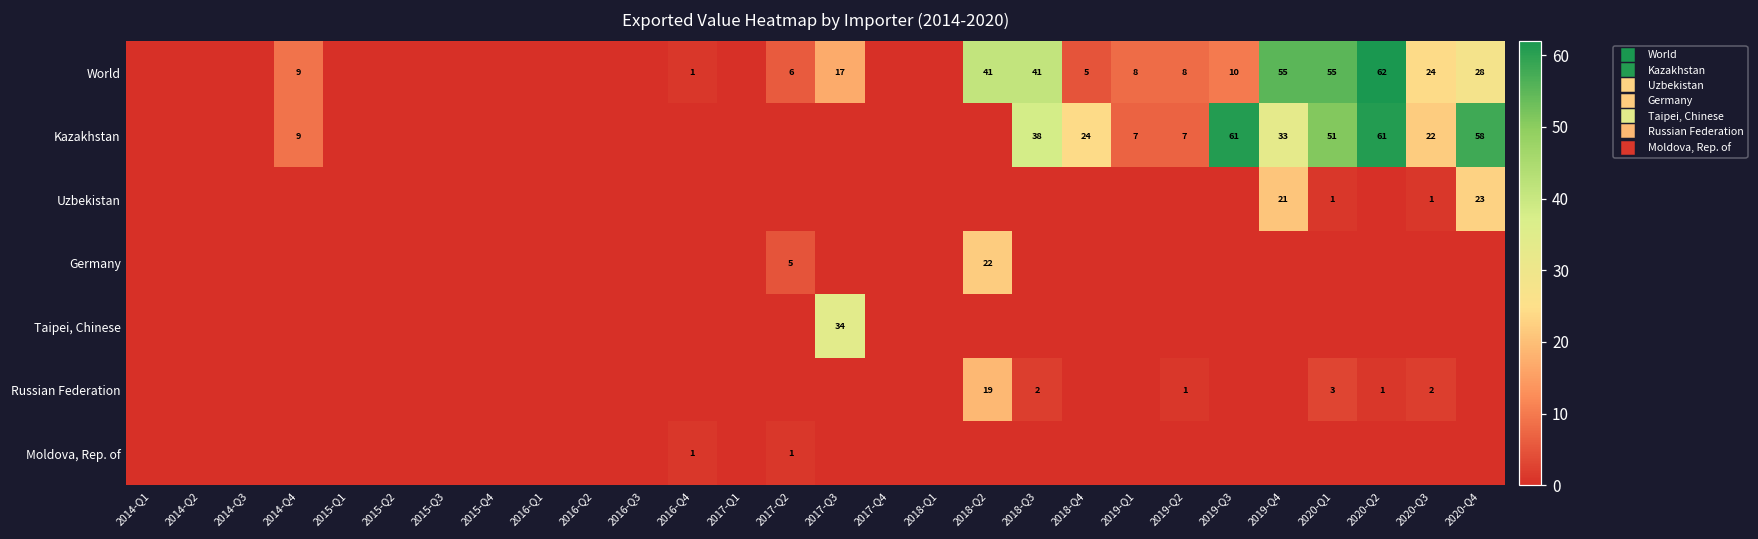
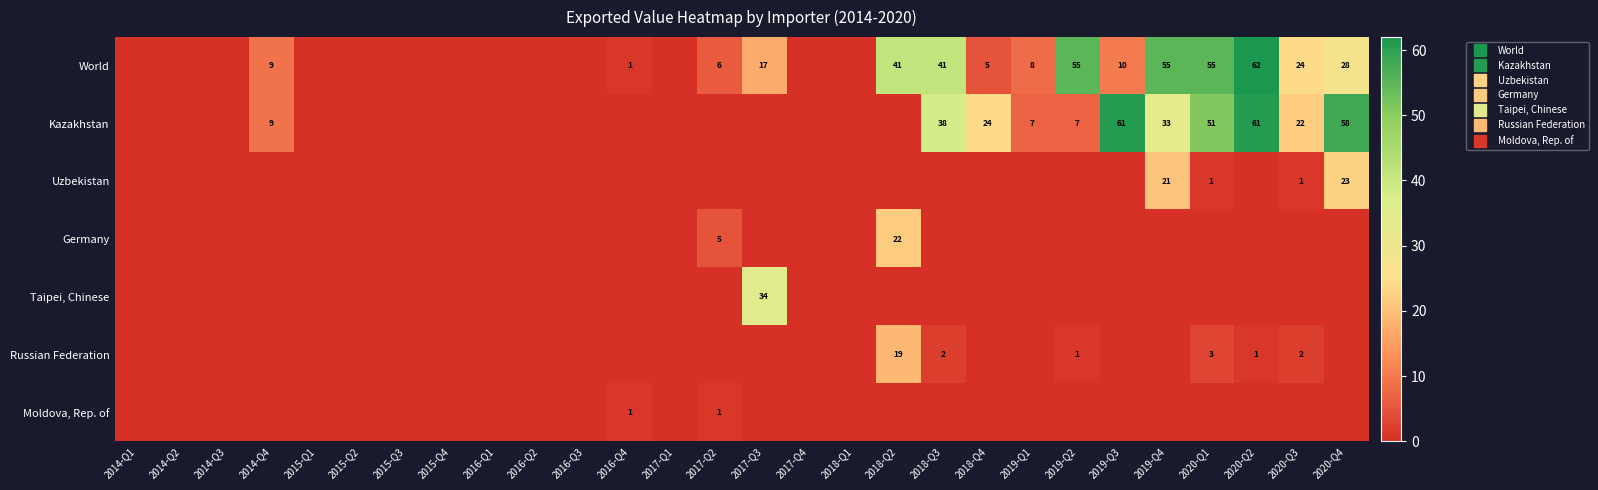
World, 2019-Q2: 8 -> 55
